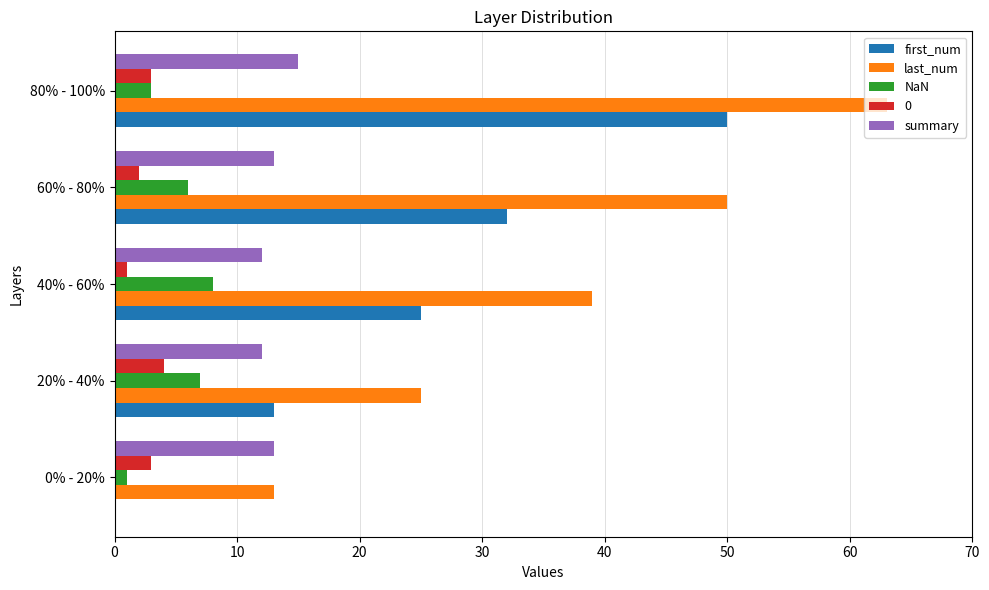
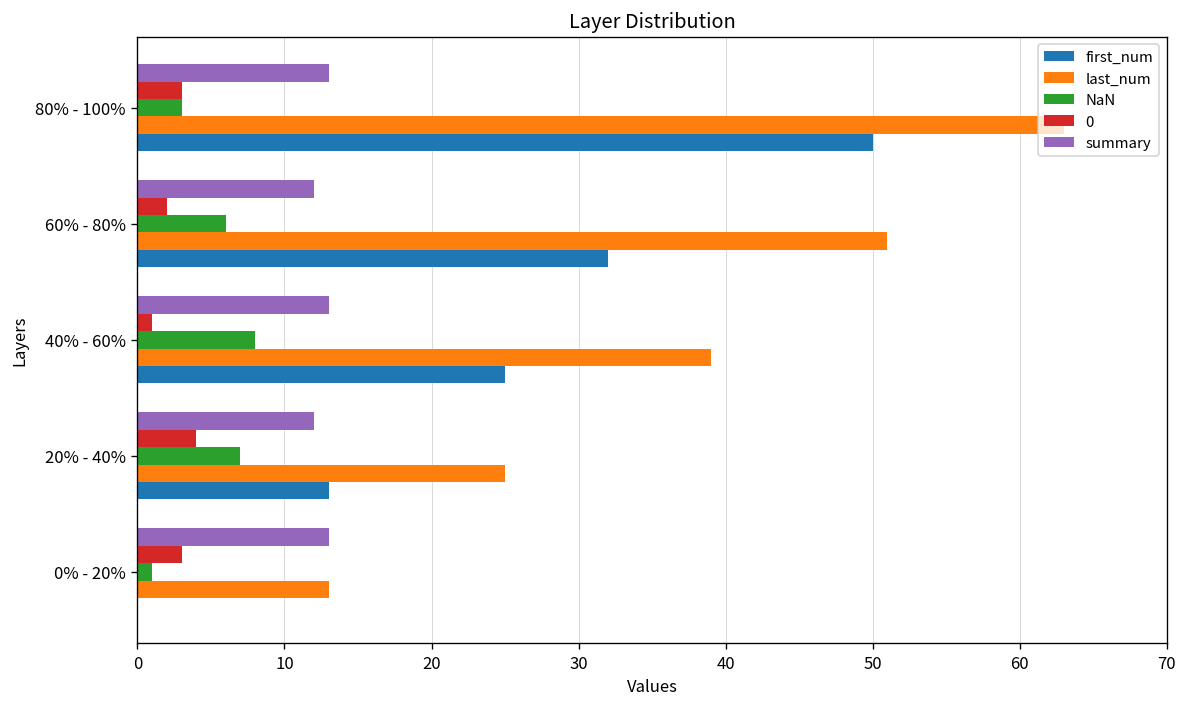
summary, 80% - 100%: 15 -> 13
summary, 60% - 80%: 13 -> 12
last_num, 60% - 80%: 50 -> 51
summary, 40% - 60%: 12 -> 13
